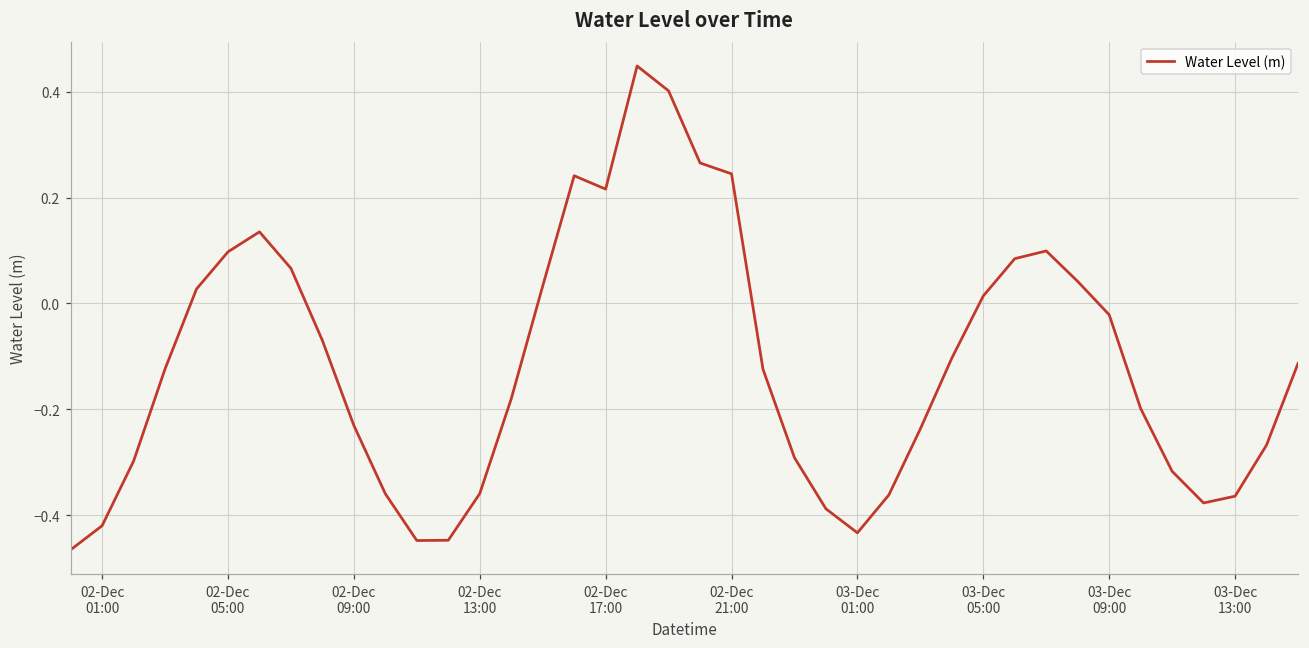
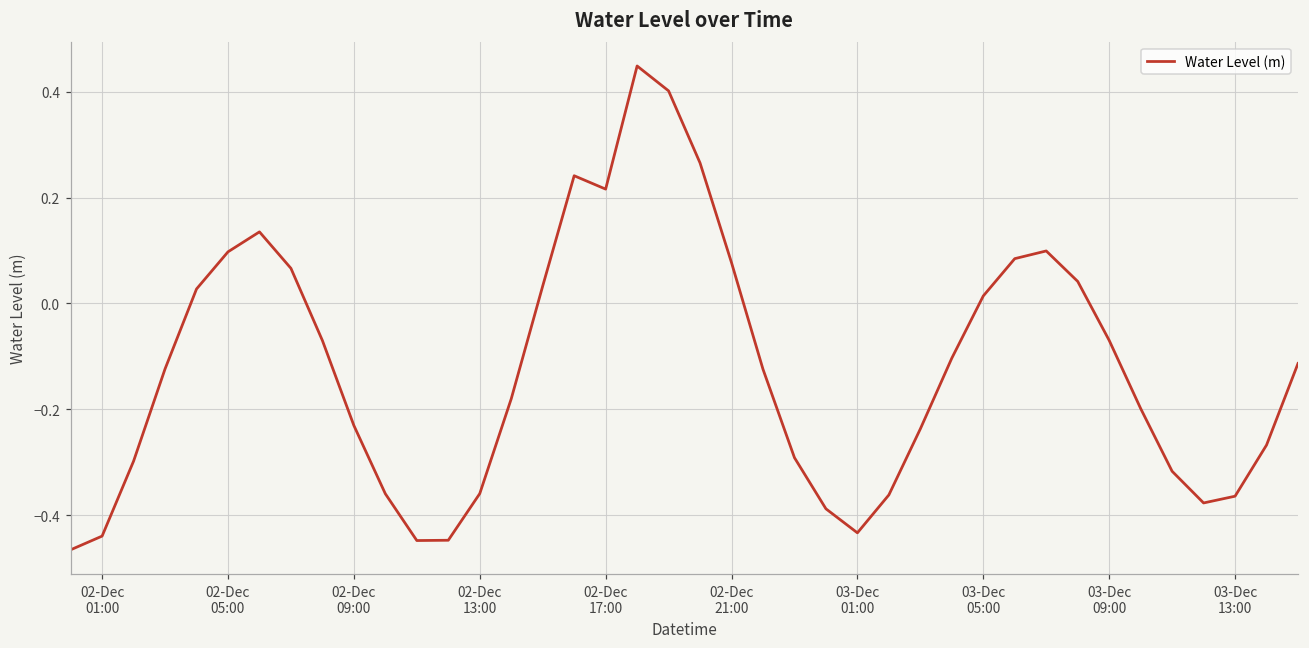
02-Dec 01:00: -0.42 -> -0.44
02-Dec 21:00: 0.24 -> 0.08
03-Dec 09:00: -0.02 -> -0.07
